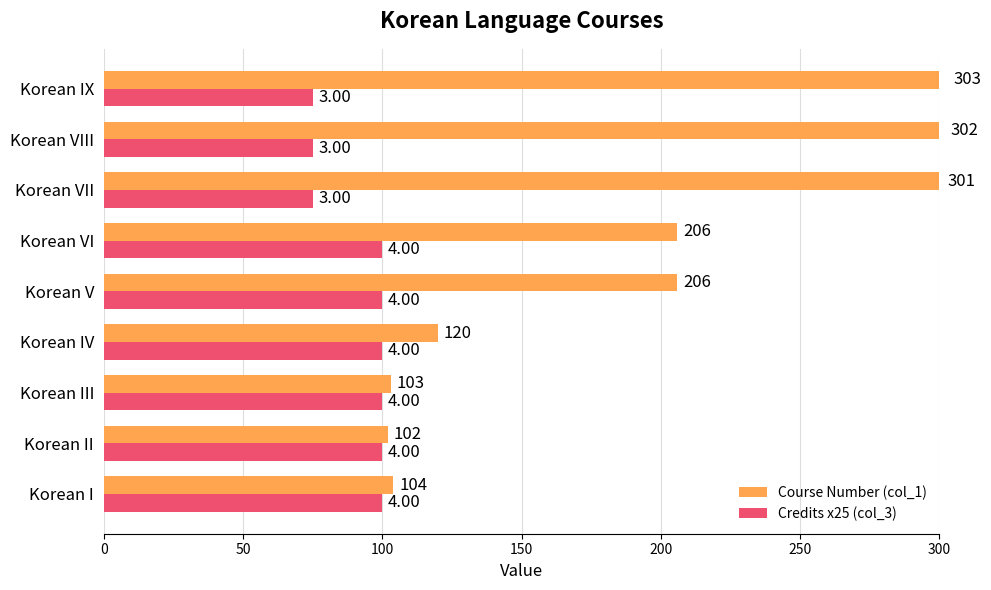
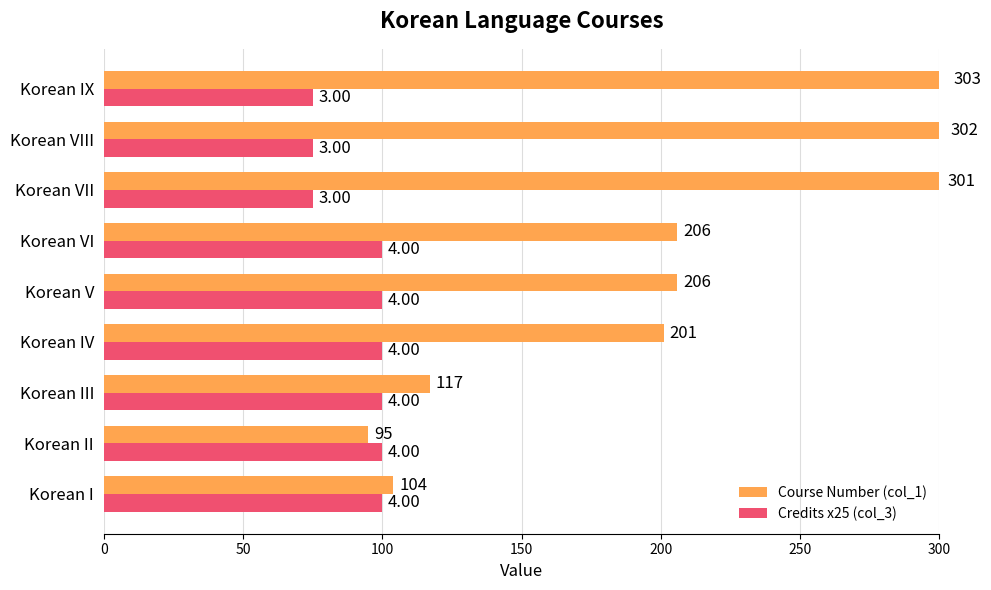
Course Number (col_1), Korean IV: 120 -> 201
Course Number (col_1), Korean III: 103 -> 117
Course Number (col_1), Korean II: 102 -> 95
